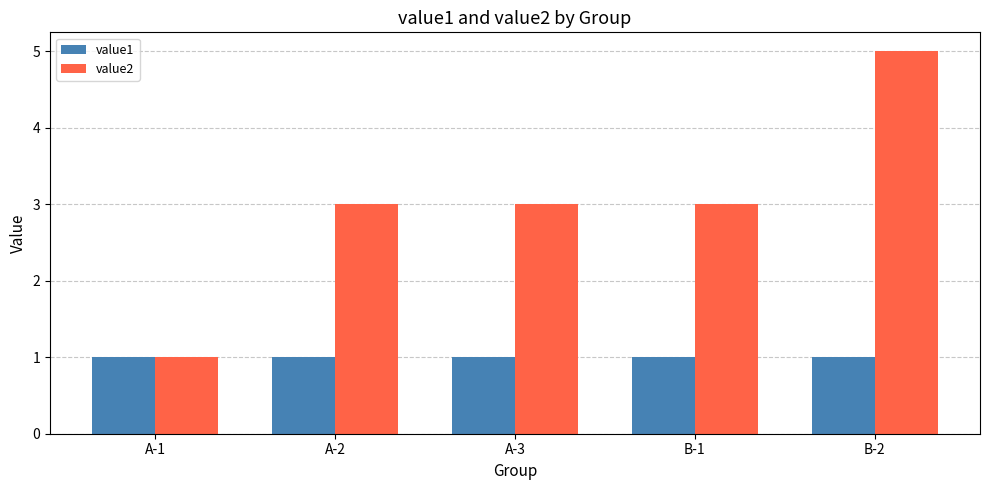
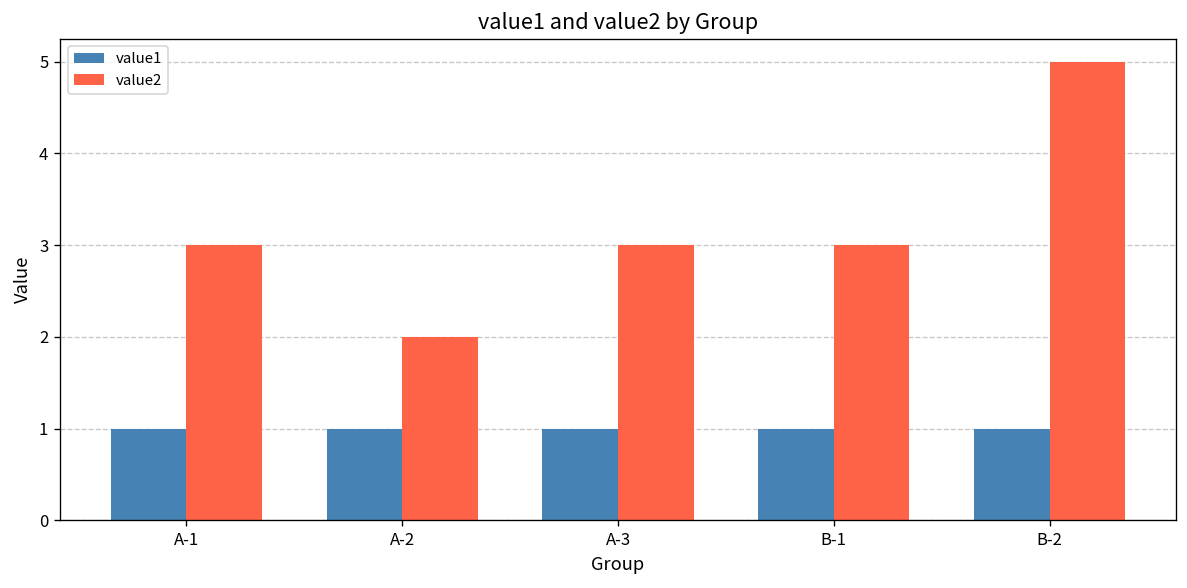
value2, A-1: 1 -> 3
value2, A-2: 3 -> 2
